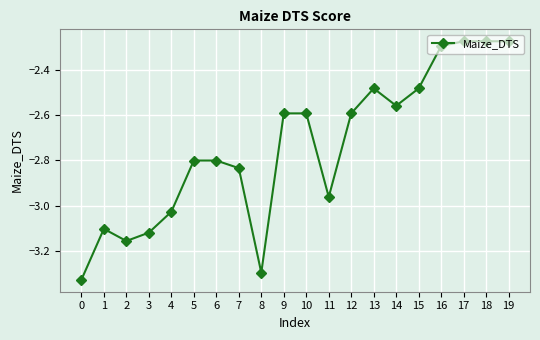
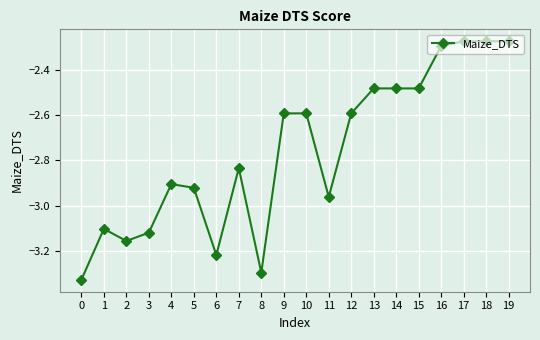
4: -3.03 -> -2.90
5: -2.80 -> -2.92
6: -2.80 -> -3.22
14: -2.56 -> -2.48
